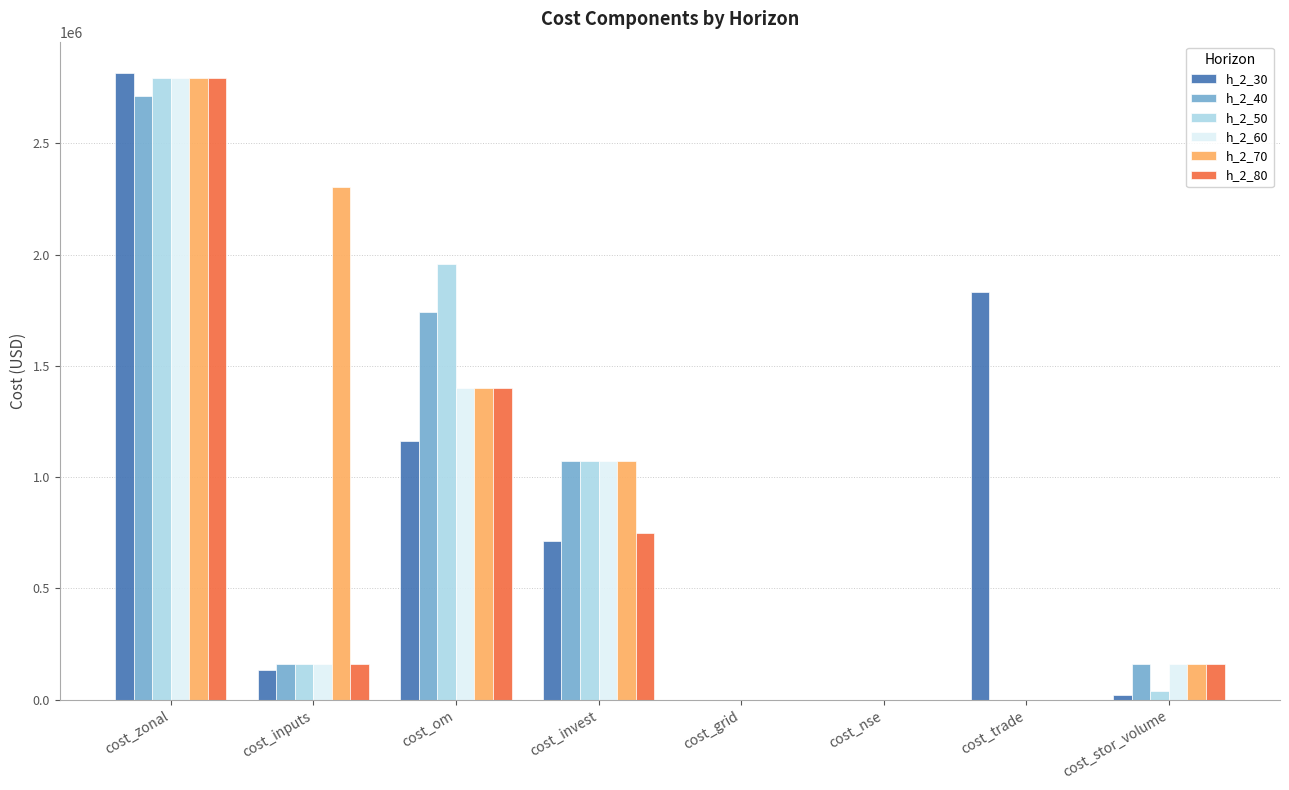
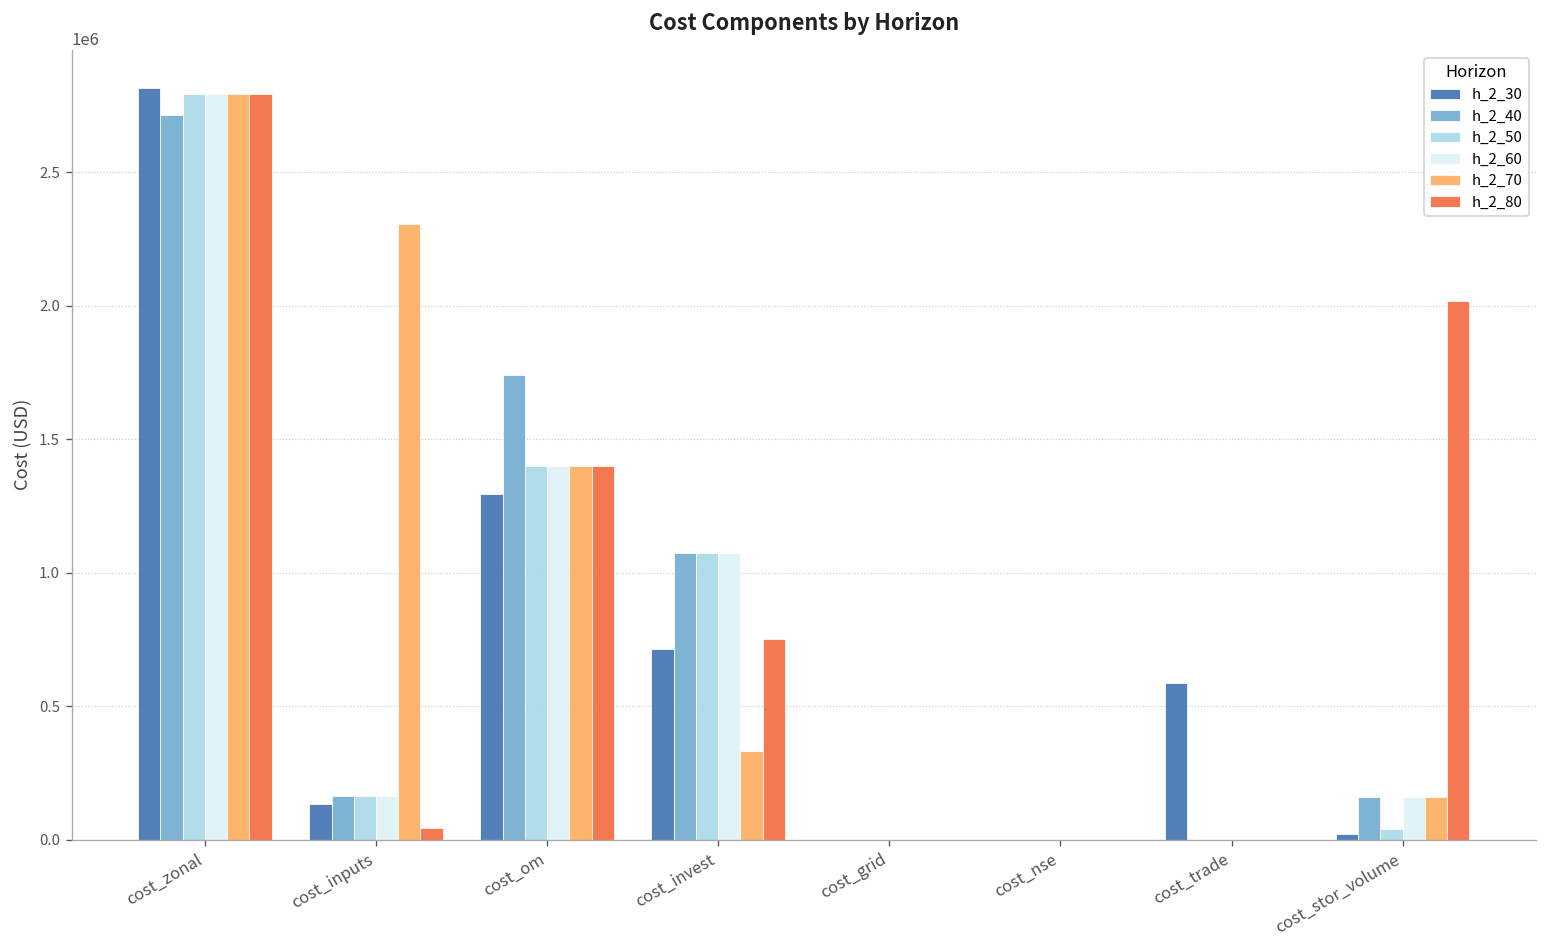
h_2_80, cost_inputs: 160000 -> 40000
h_2_30, cost_om: 1160000 -> 1290000
h_2_50, cost_om: 1960000 -> 1400000
h_2_70, cost_invest: 1070000 -> 330000
h_2_30, cost_trade: 1830000 -> 590000
h_2_80, cost_stor_volume: 160000 -> 2020000
